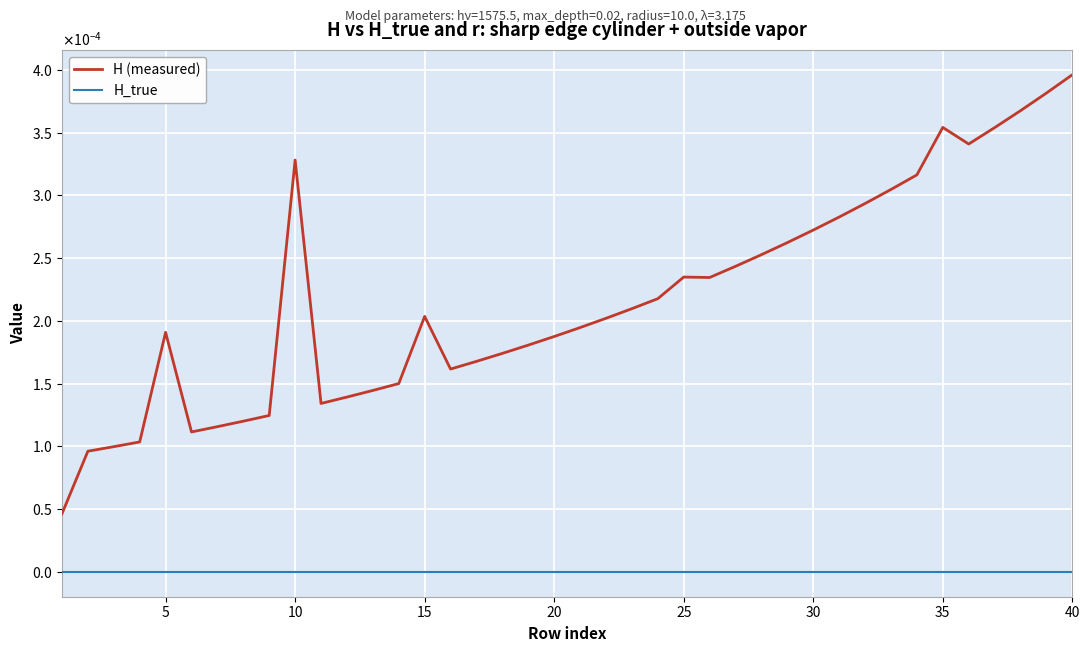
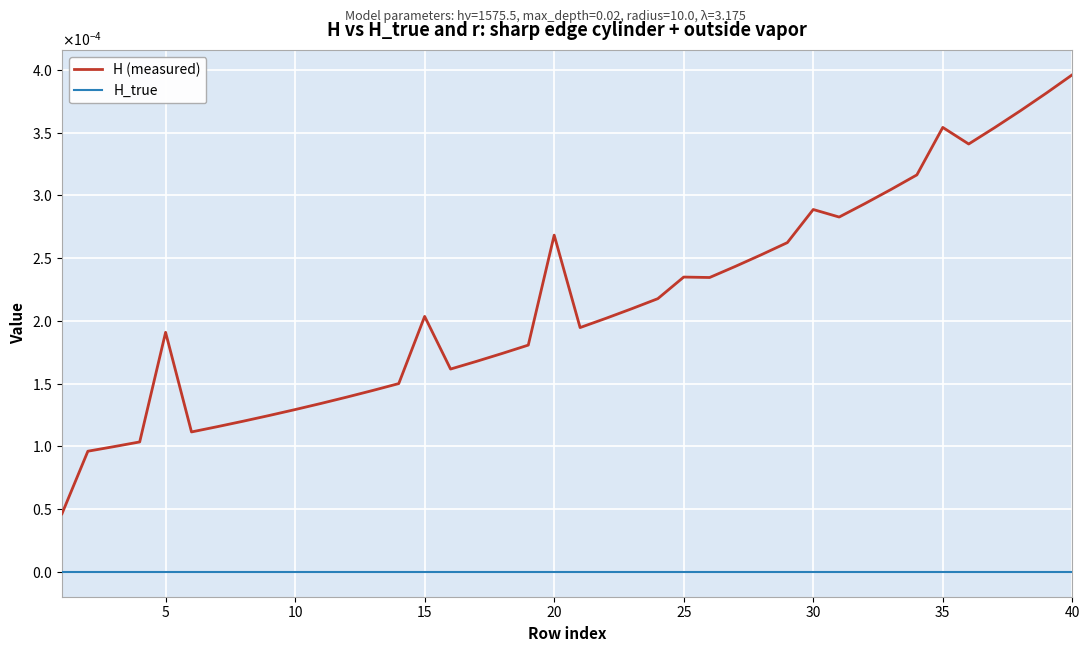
H (measured), 10: 0.000328 -> 0.000129
H (measured), 20: 0.000187 -> 0.000268
H (measured), 30: 0.000272 -> 0.000289
